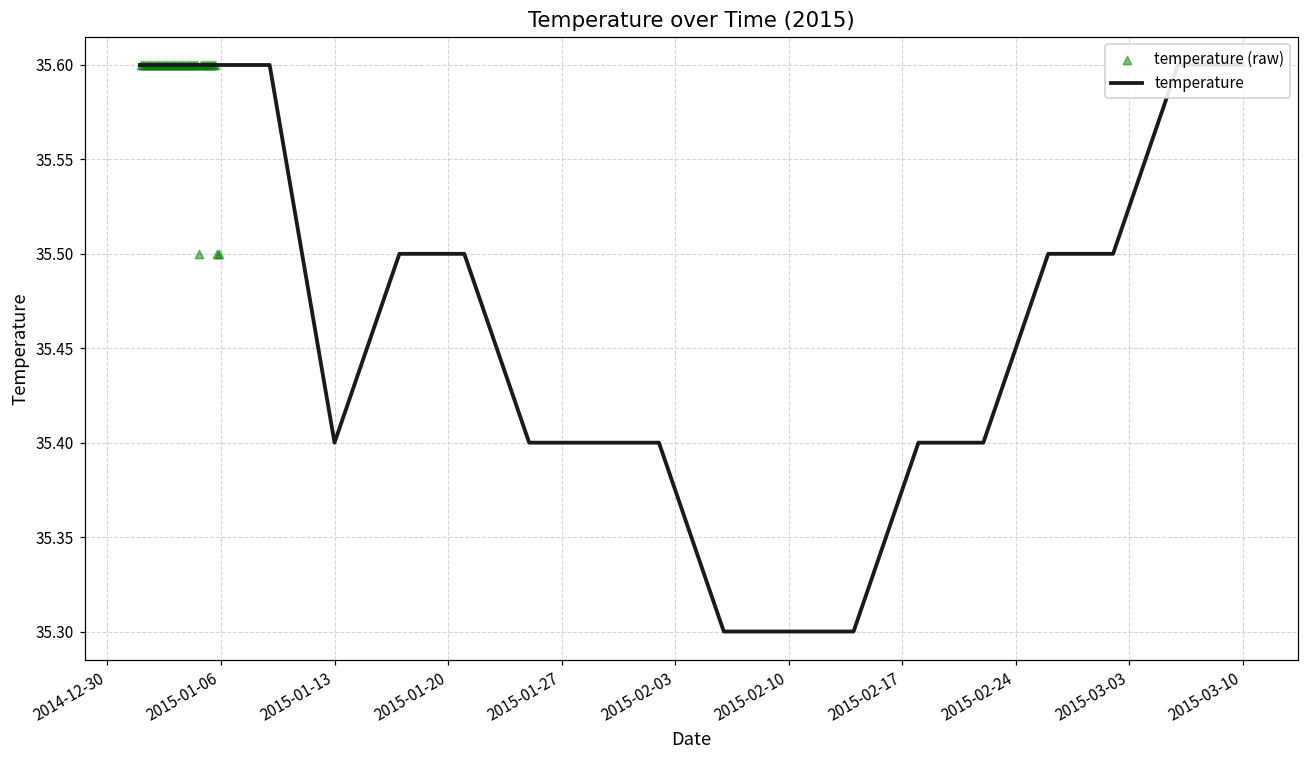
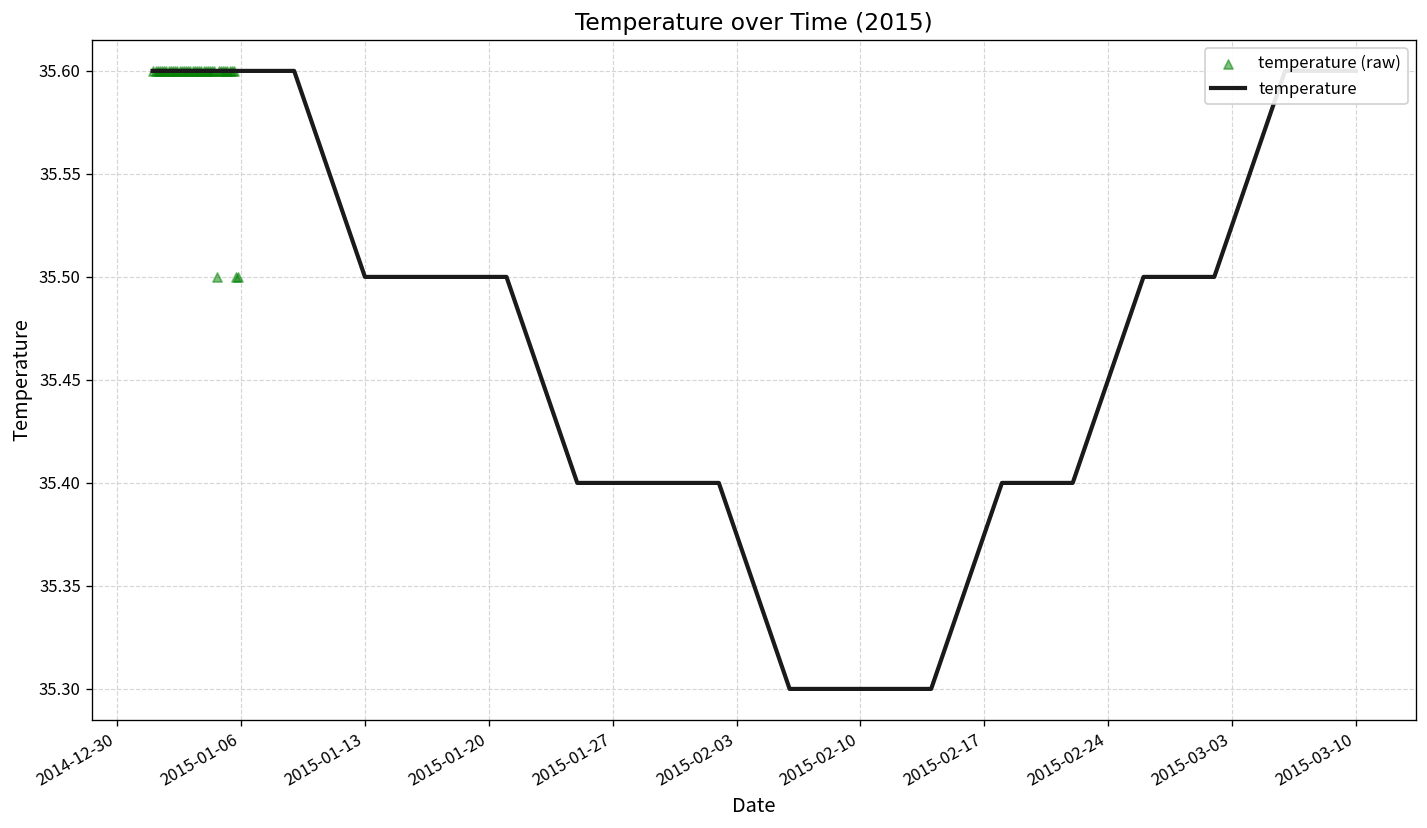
temperature, 2015-01-13: 35.4 -> 35.5
